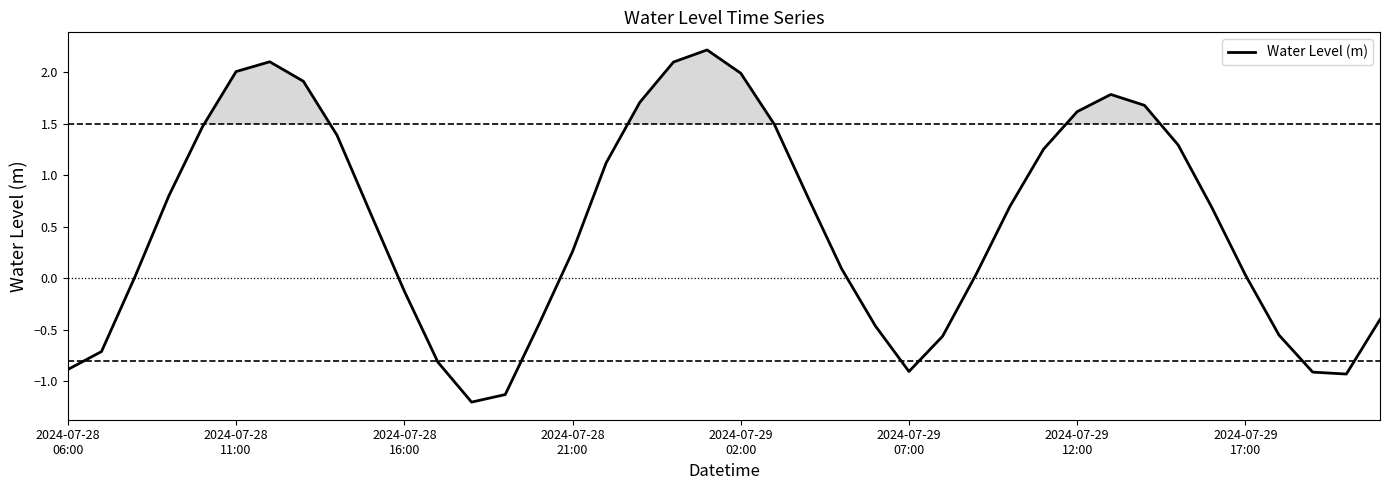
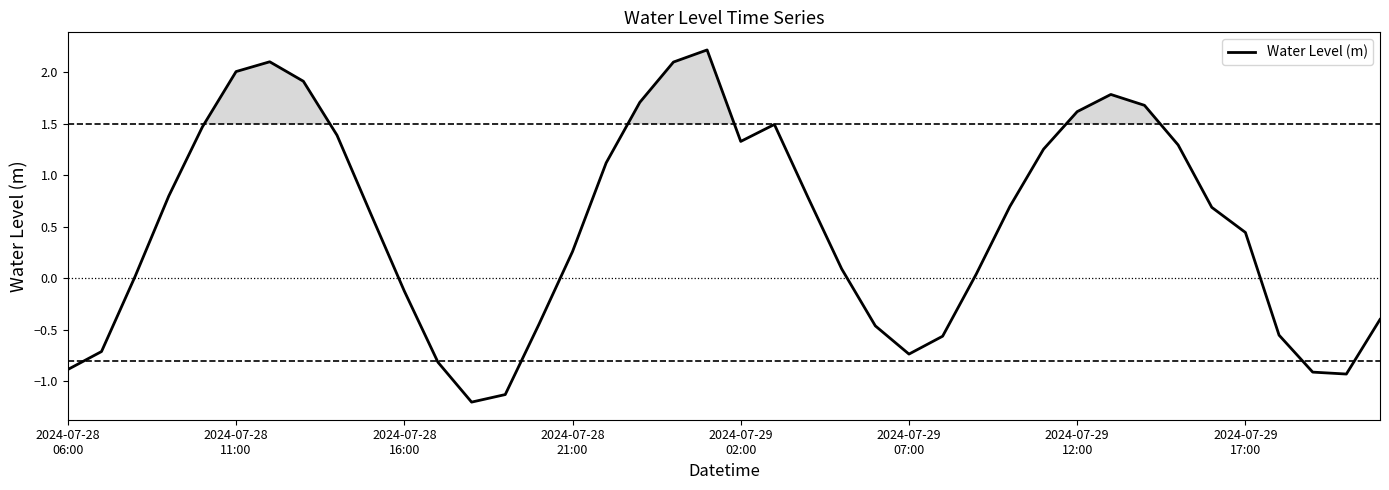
2024-07-29 02:00: 1.99 -> 1.33
2024-07-29 07:00: -0.91 -> -0.74
2024-07-29 17:00: 0.03 -> 0.44
